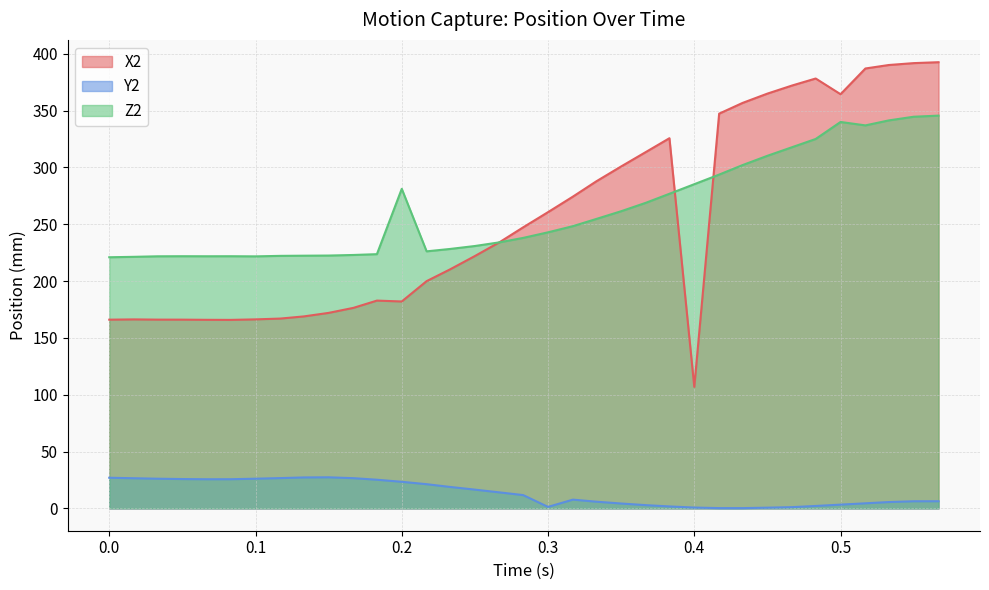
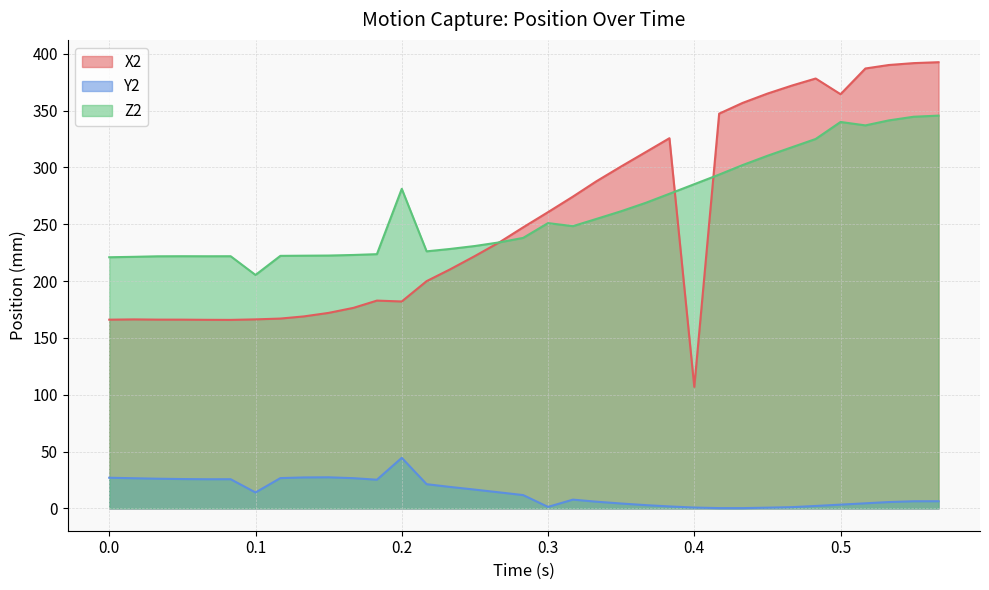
Y2, 0.1: 26 -> 14
Z2, 0.1: 222 -> 205
Y2, 0.2: 23 -> 44
Z2, 0.3: 243 -> 251
